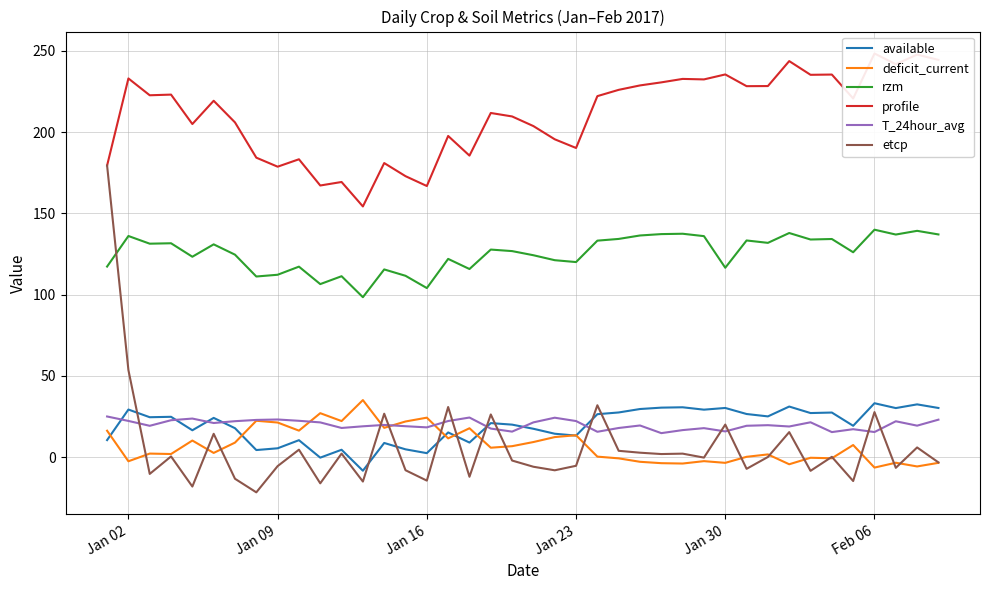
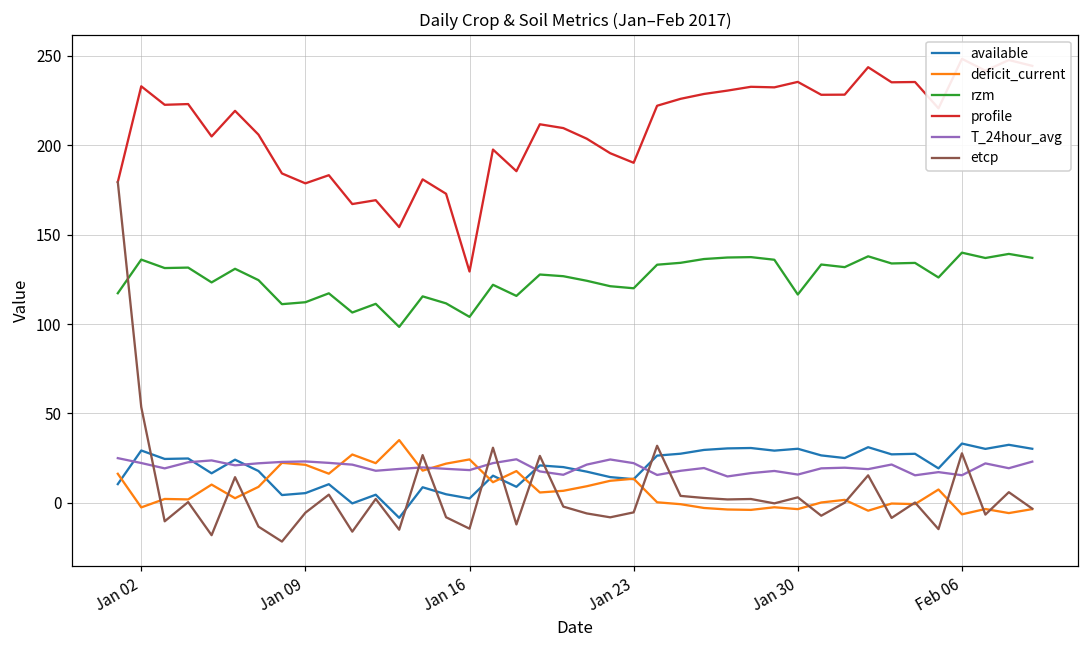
profile, Jan 16: 167 -> 129
etcp, Jan 30: 20 -> 3
